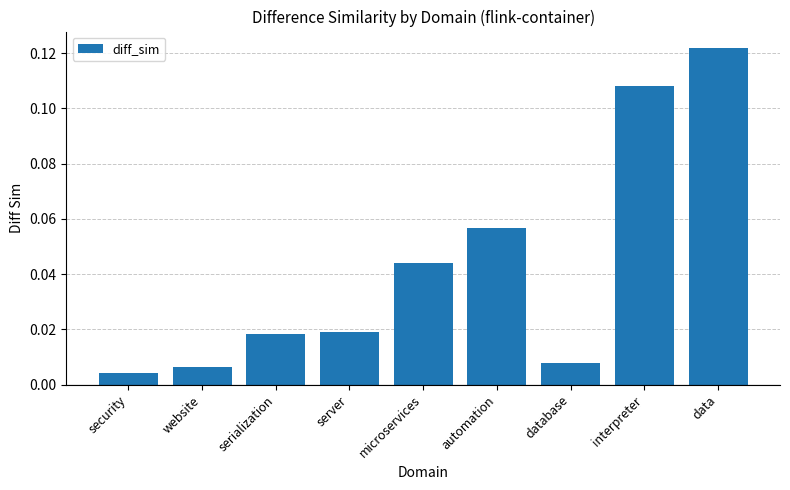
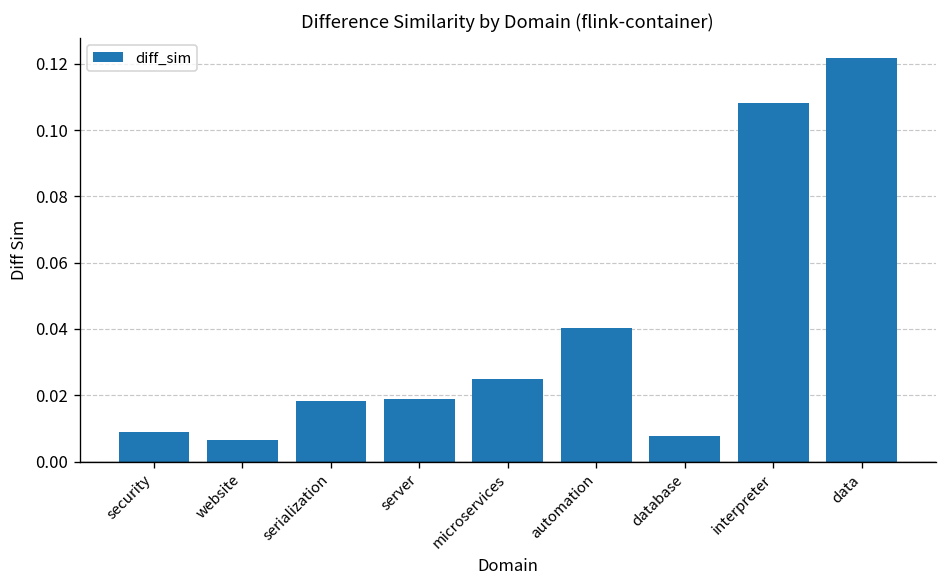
security: 0.004 -> 0.009
microservices: 0.044 -> 0.025
automation: 0.057 -> 0.040
